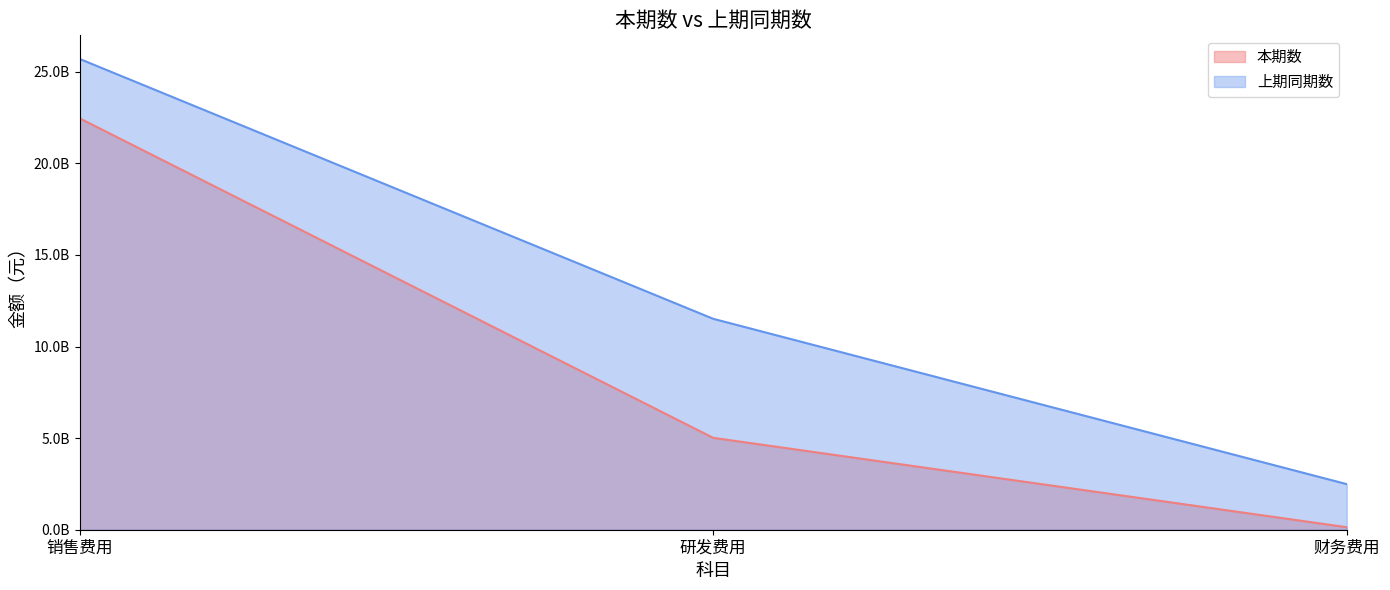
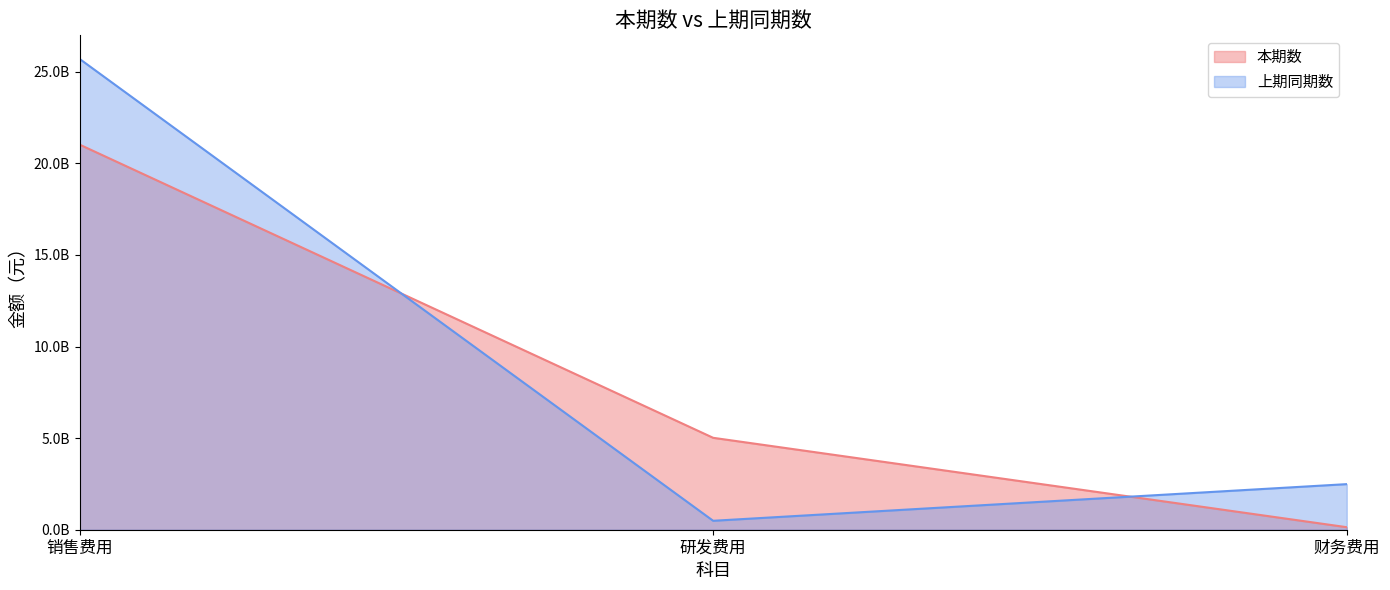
本期数, 销售费用: 22500000000 -> 21000000000
上期同期数, 研发费用: 11500000000 -> 500000000
